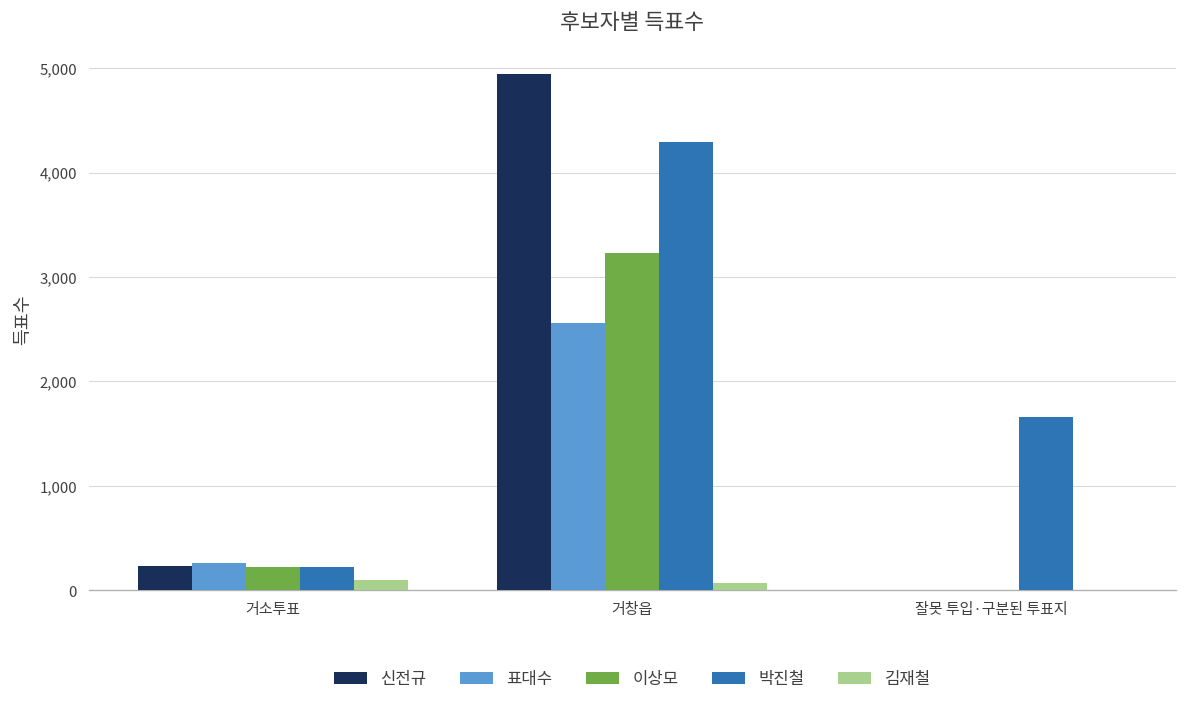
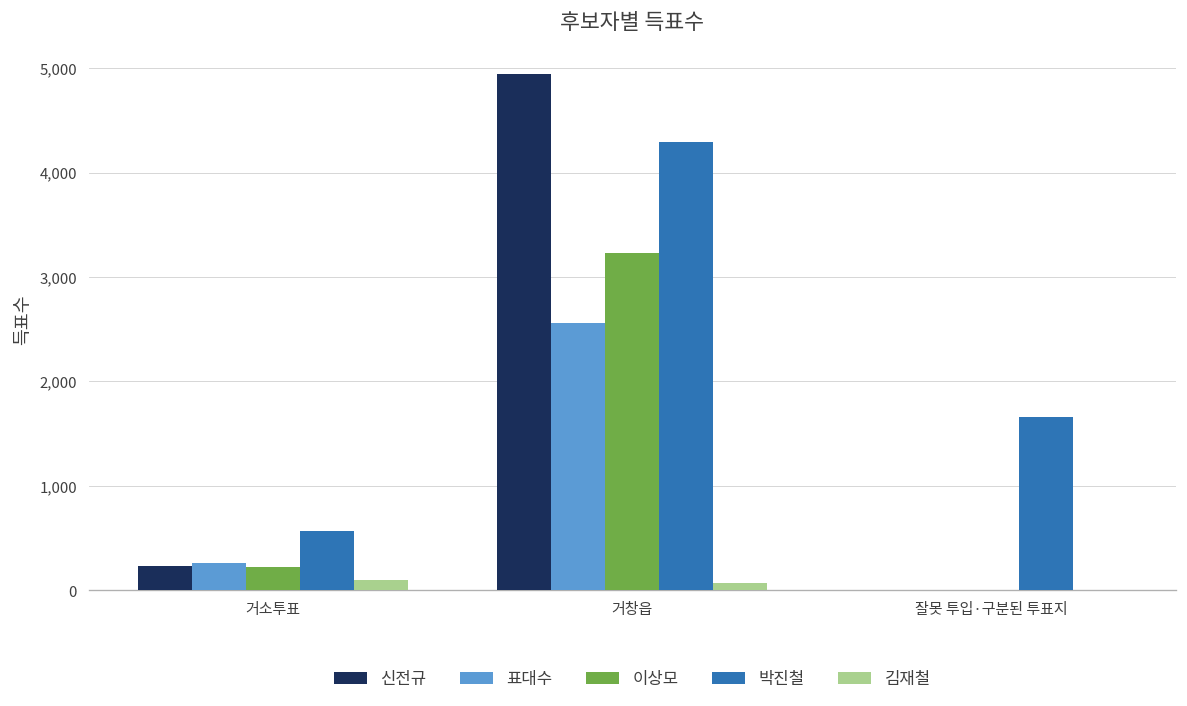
박진철, 거소투표: 200 -> 600
